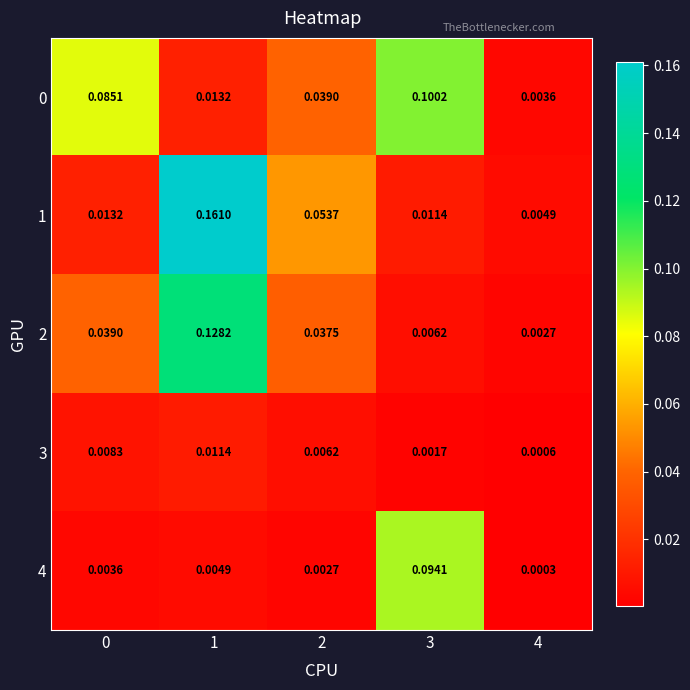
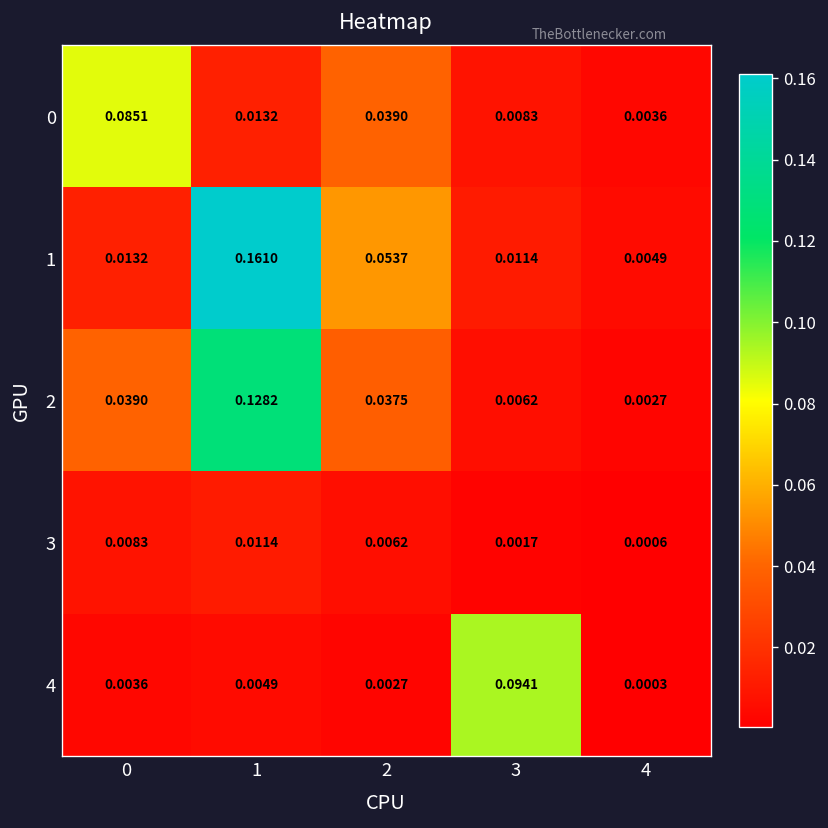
0, 3: 0.1002 -> 0.0083
